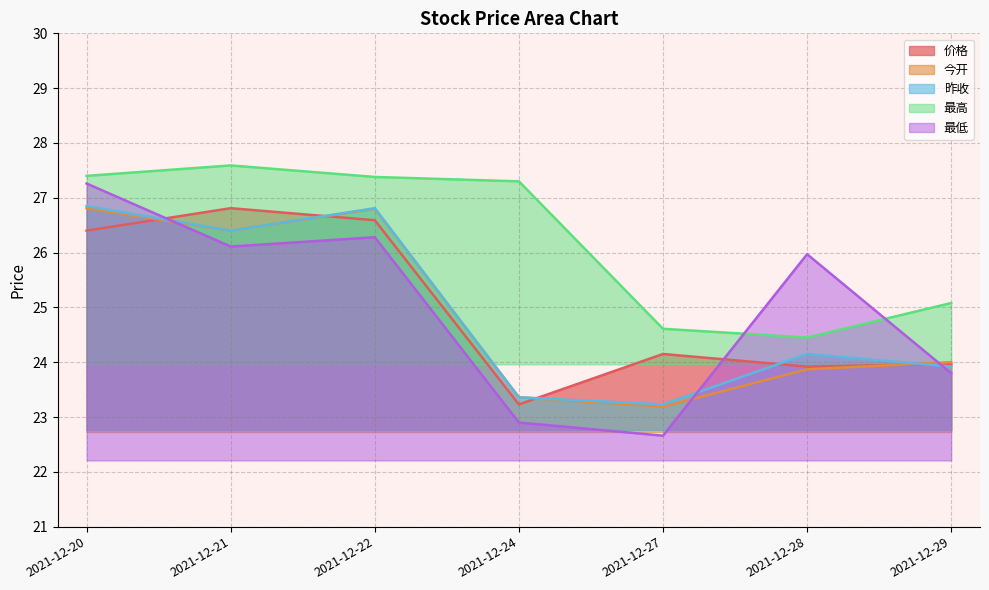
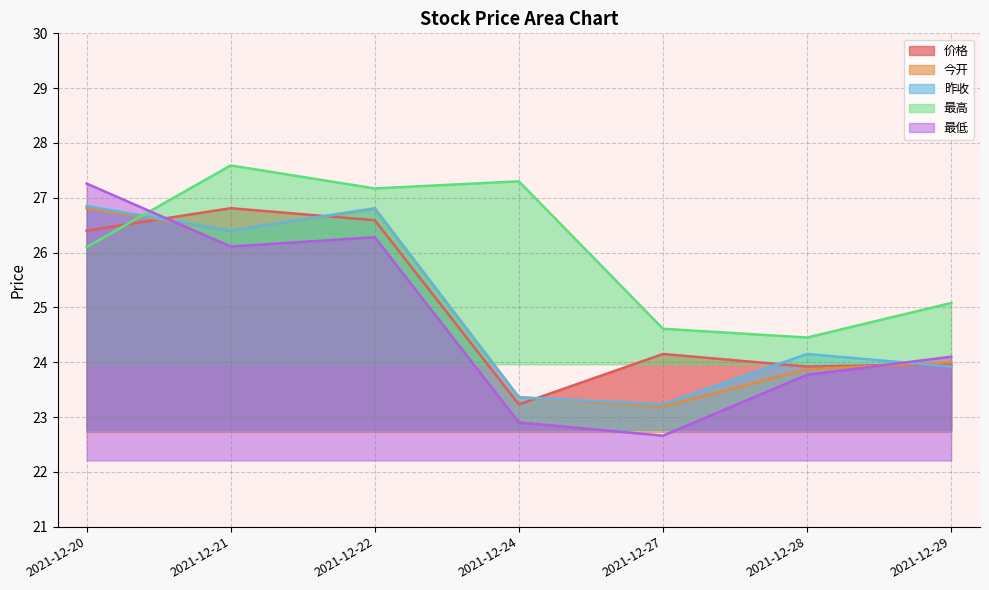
最高, 2021-12-20: 27.4 -> 26.1
最高, 2021-12-22: 27.4 -> 27.2
最低, 2021-12-28: 26.0 -> 23.8
最低, 2021-12-29: 23.8 -> 24.1
